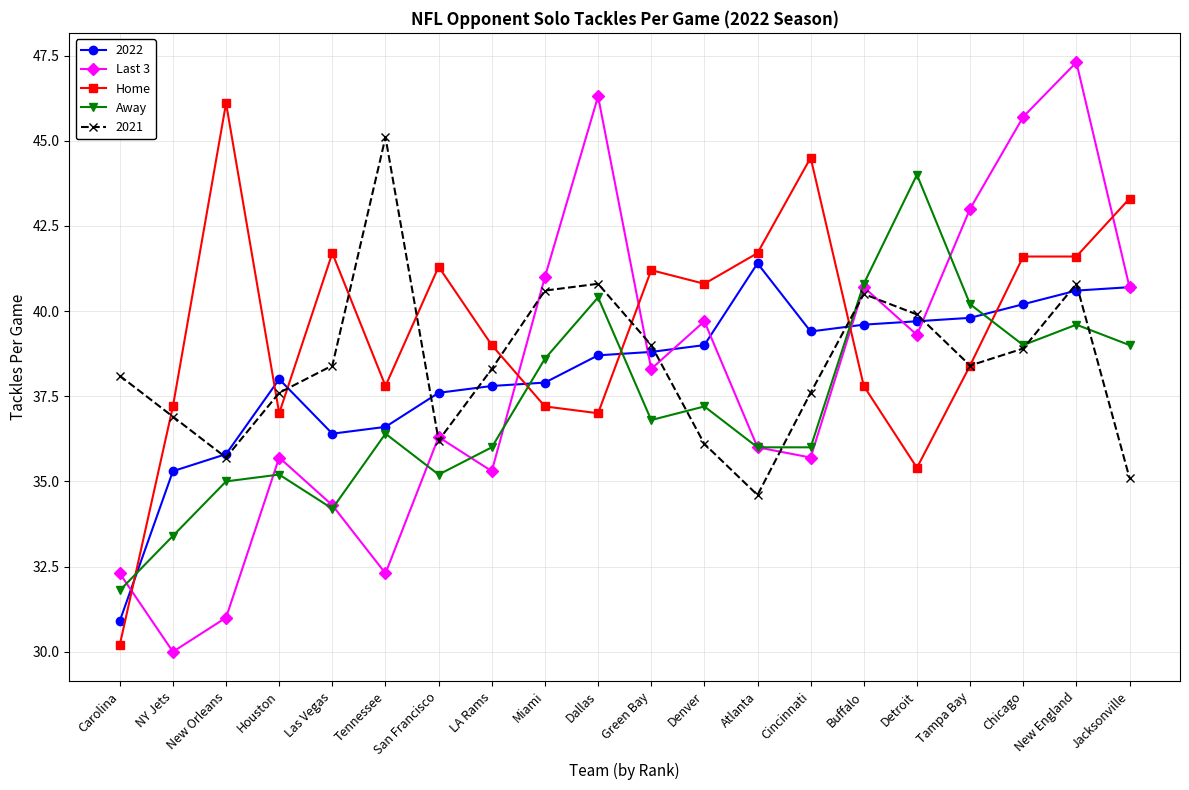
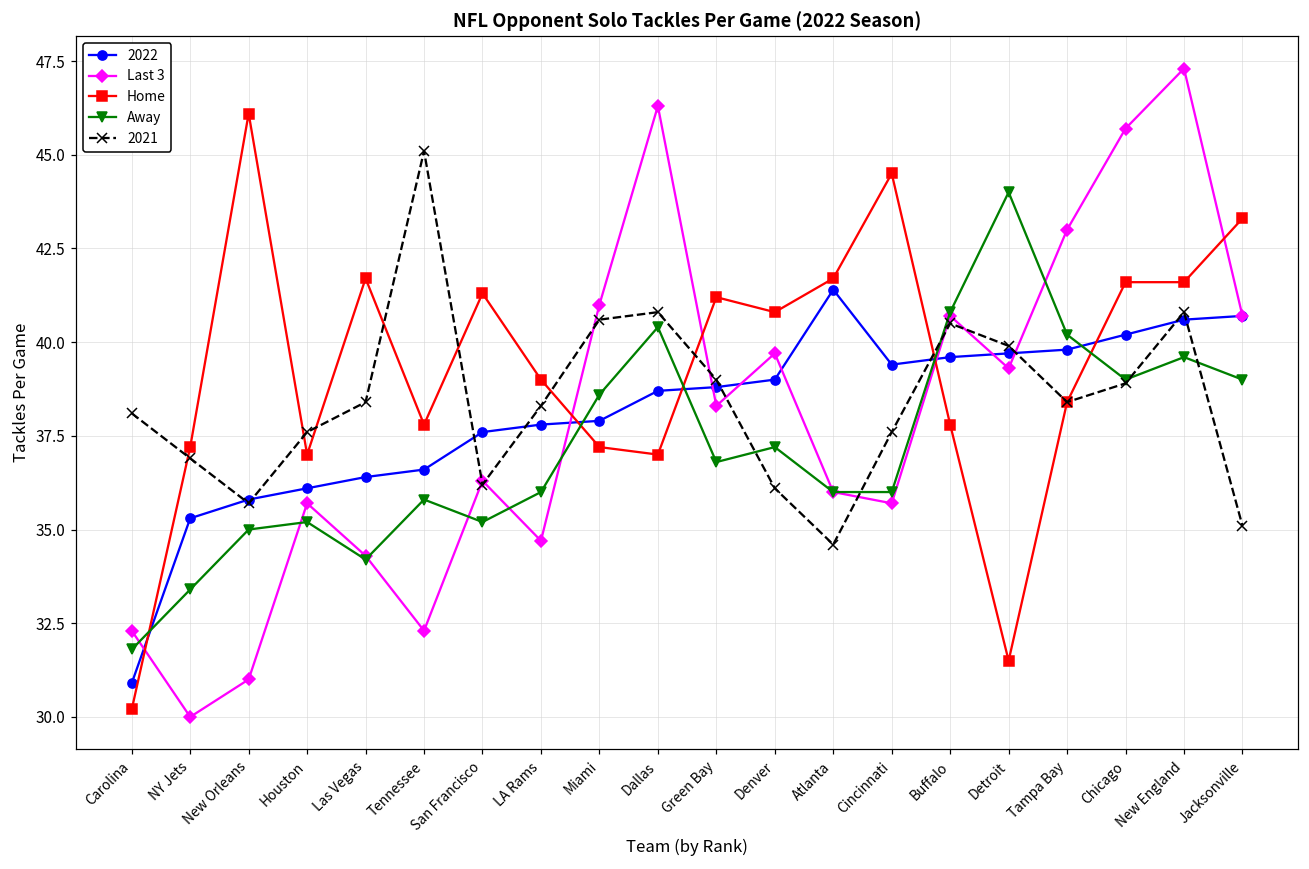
2022, Houston: 38.0 -> 36.1
Away, Tennessee: 36.4 -> 35.8
Last 3, LA Rams: 35.3 -> 34.7
Home, Detroit: 35.4 -> 31.5
